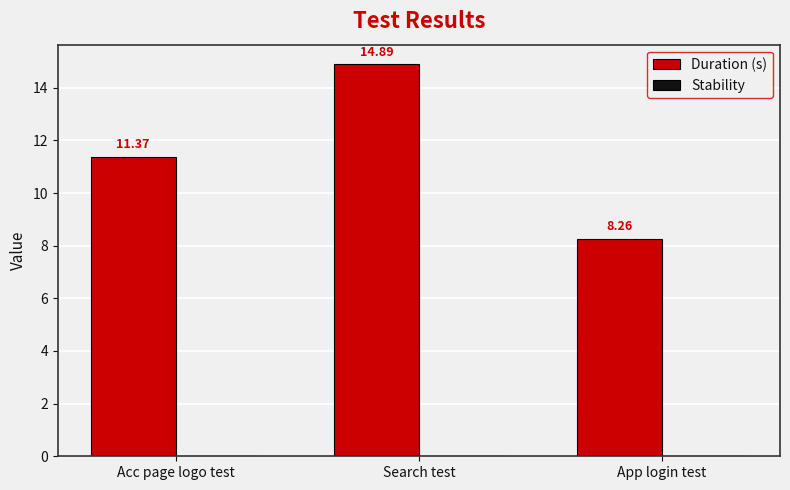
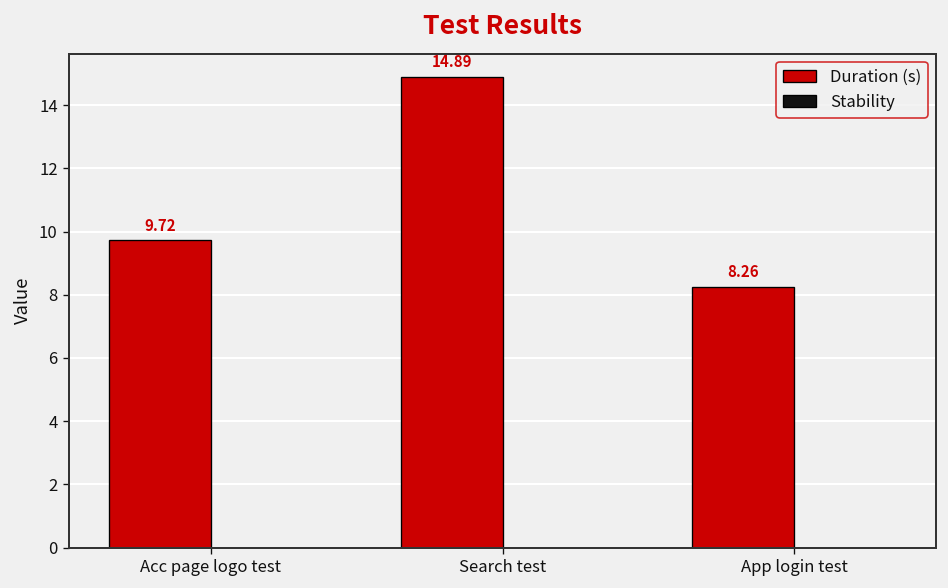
Duration (s), Acc page logo test: 11.37 -> 9.72
